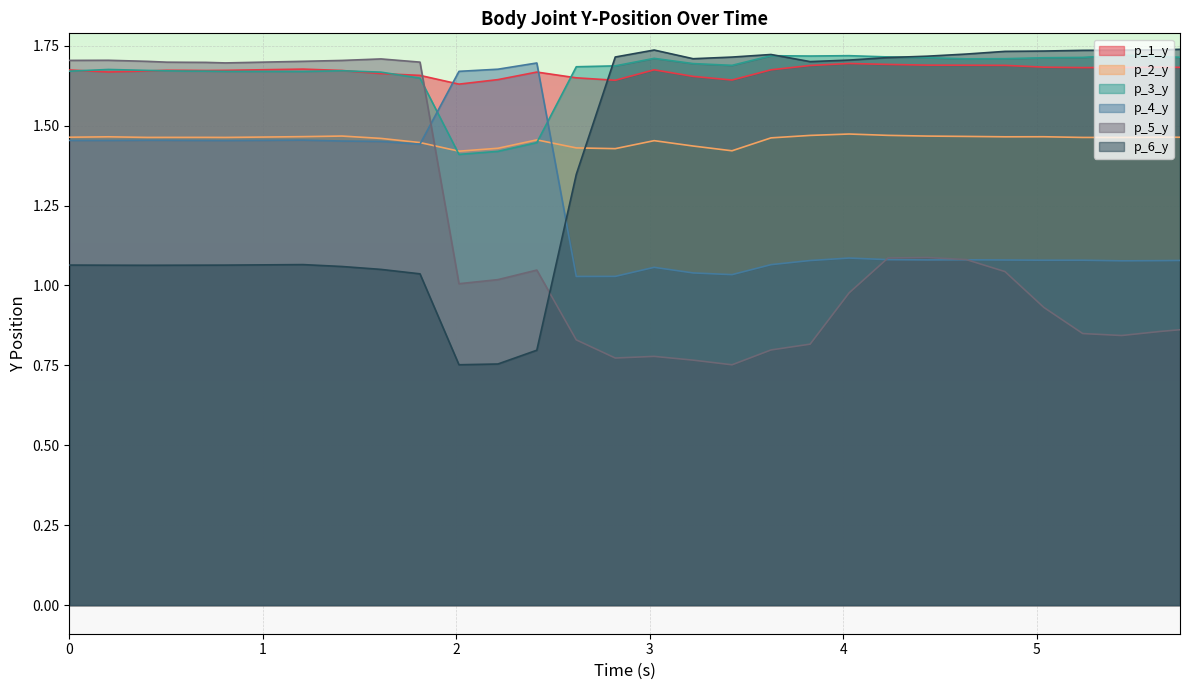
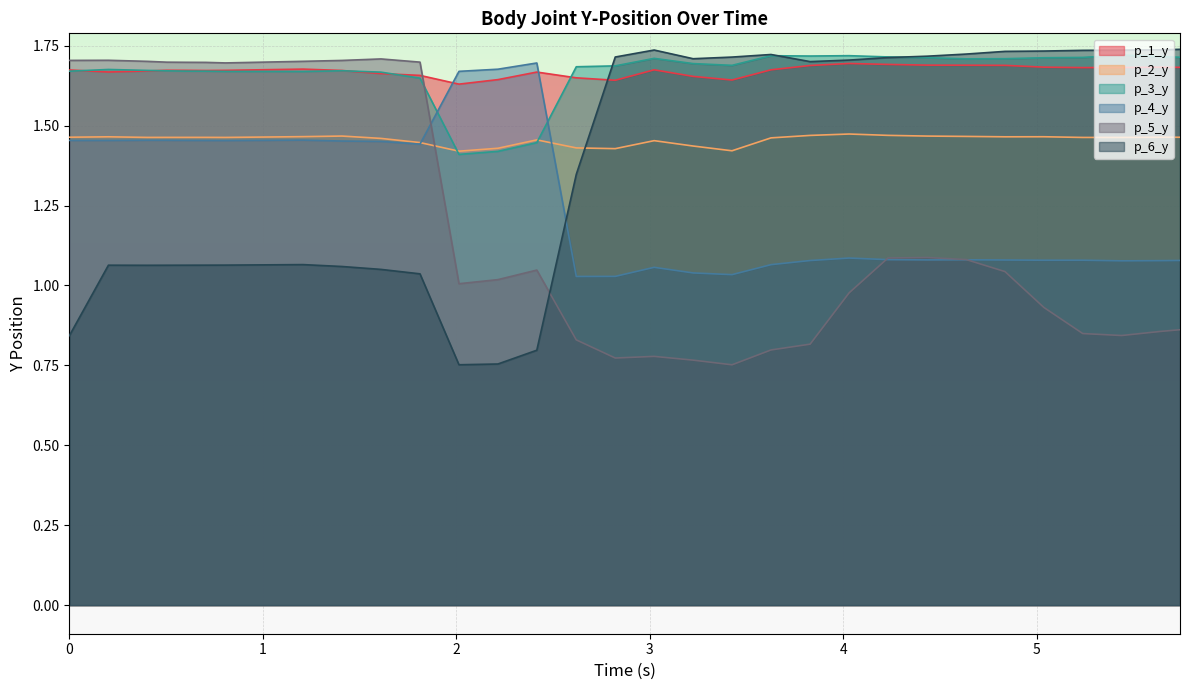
p_6_y, 0: 1.06 -> 0.84
